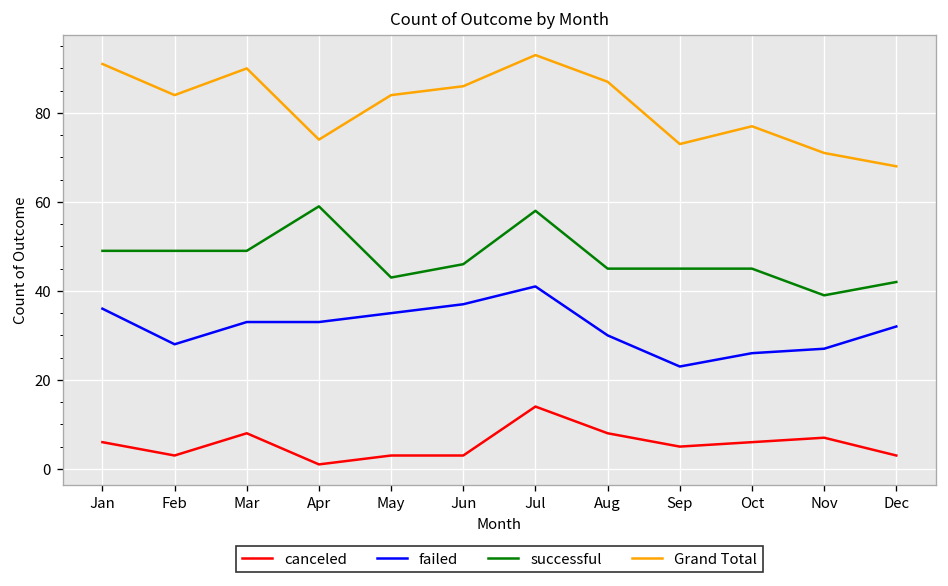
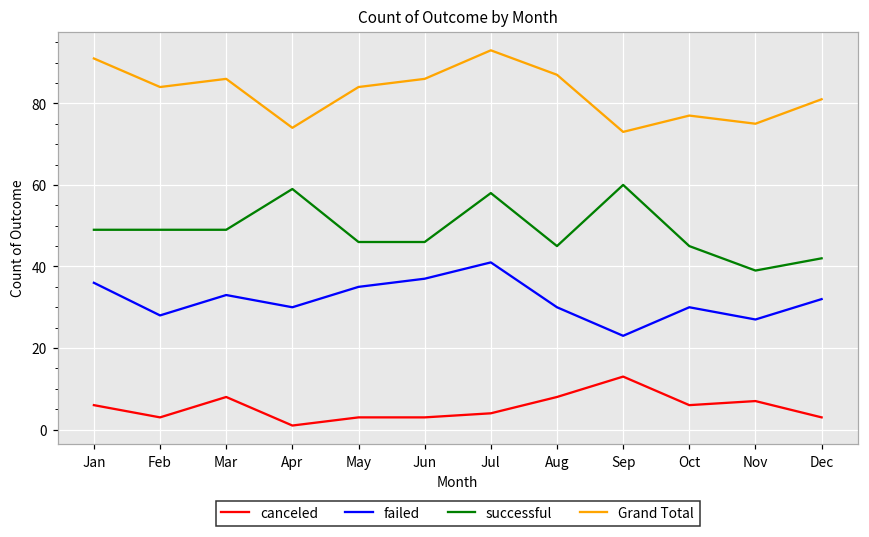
Grand Total, Mar: 90 -> 86
failed, Apr: 33 -> 30
successful, May: 43 -> 46
canceled, Jul: 14 -> 4
canceled, Sep: 5 -> 13
successful, Sep: 45 -> 60
failed, Oct: 26 -> 30
Grand Total, Nov: 71 -> 75
Grand Total, Dec: 68 -> 81
